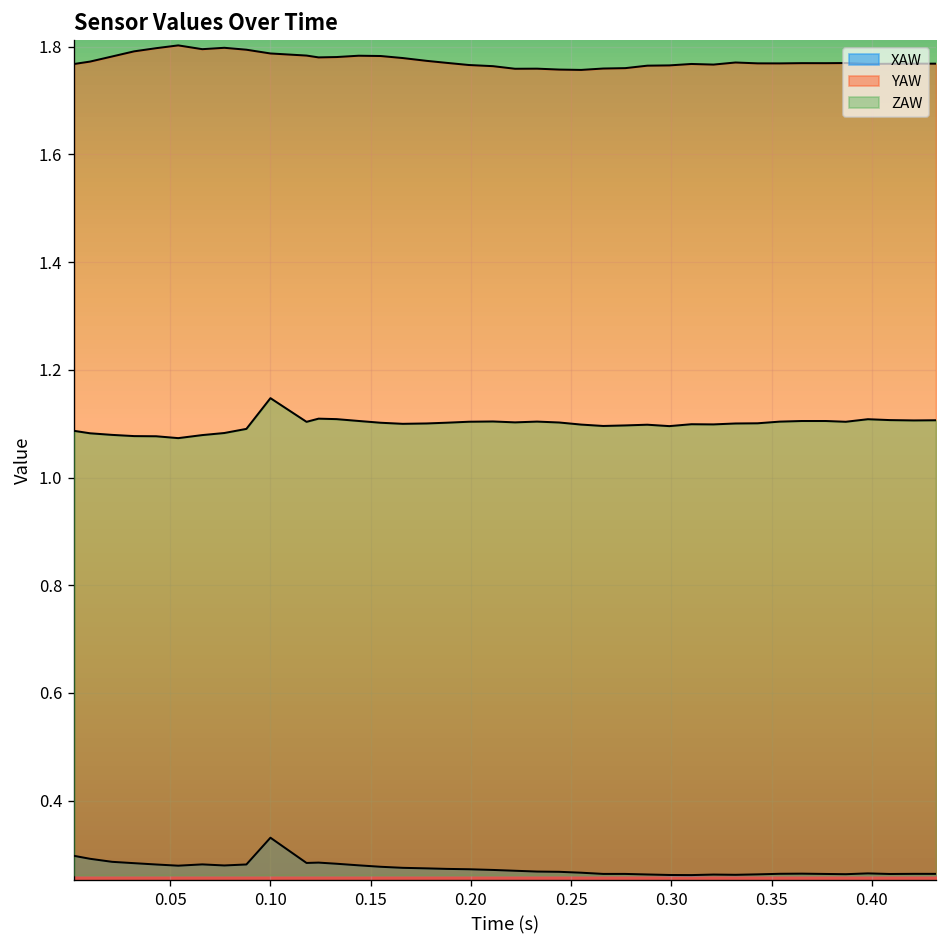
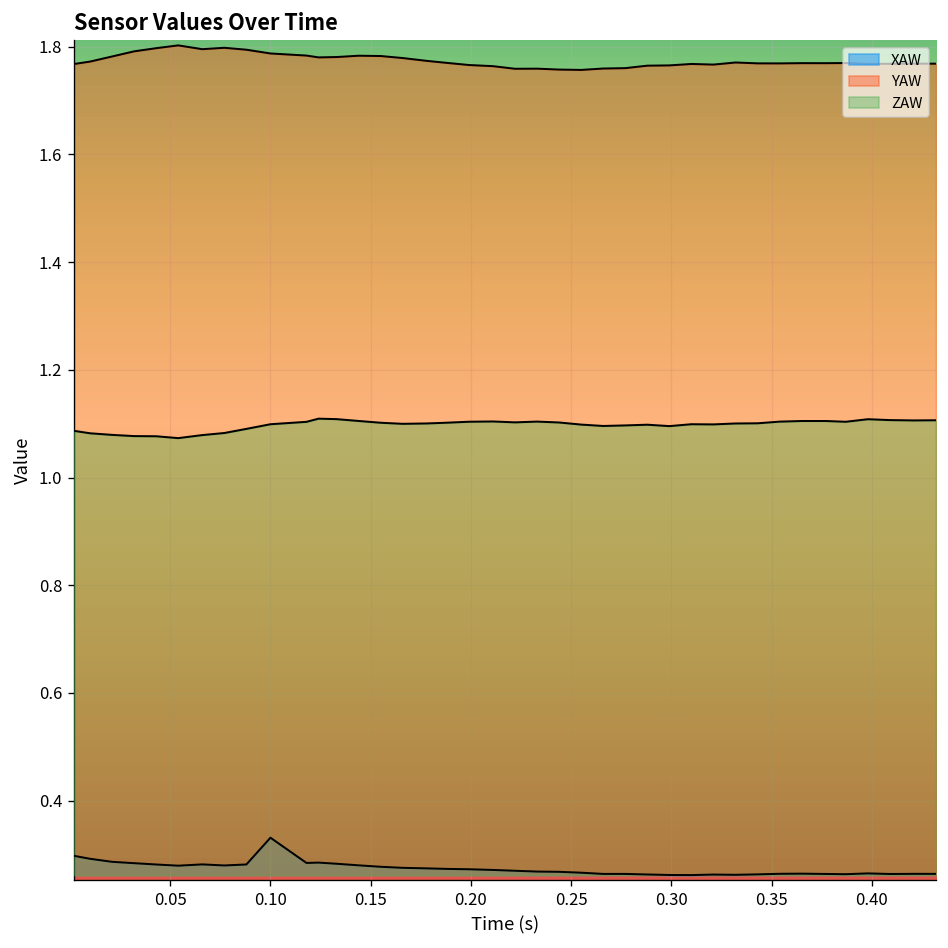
ZAW, 0.10: 1.15 -> 1.10
